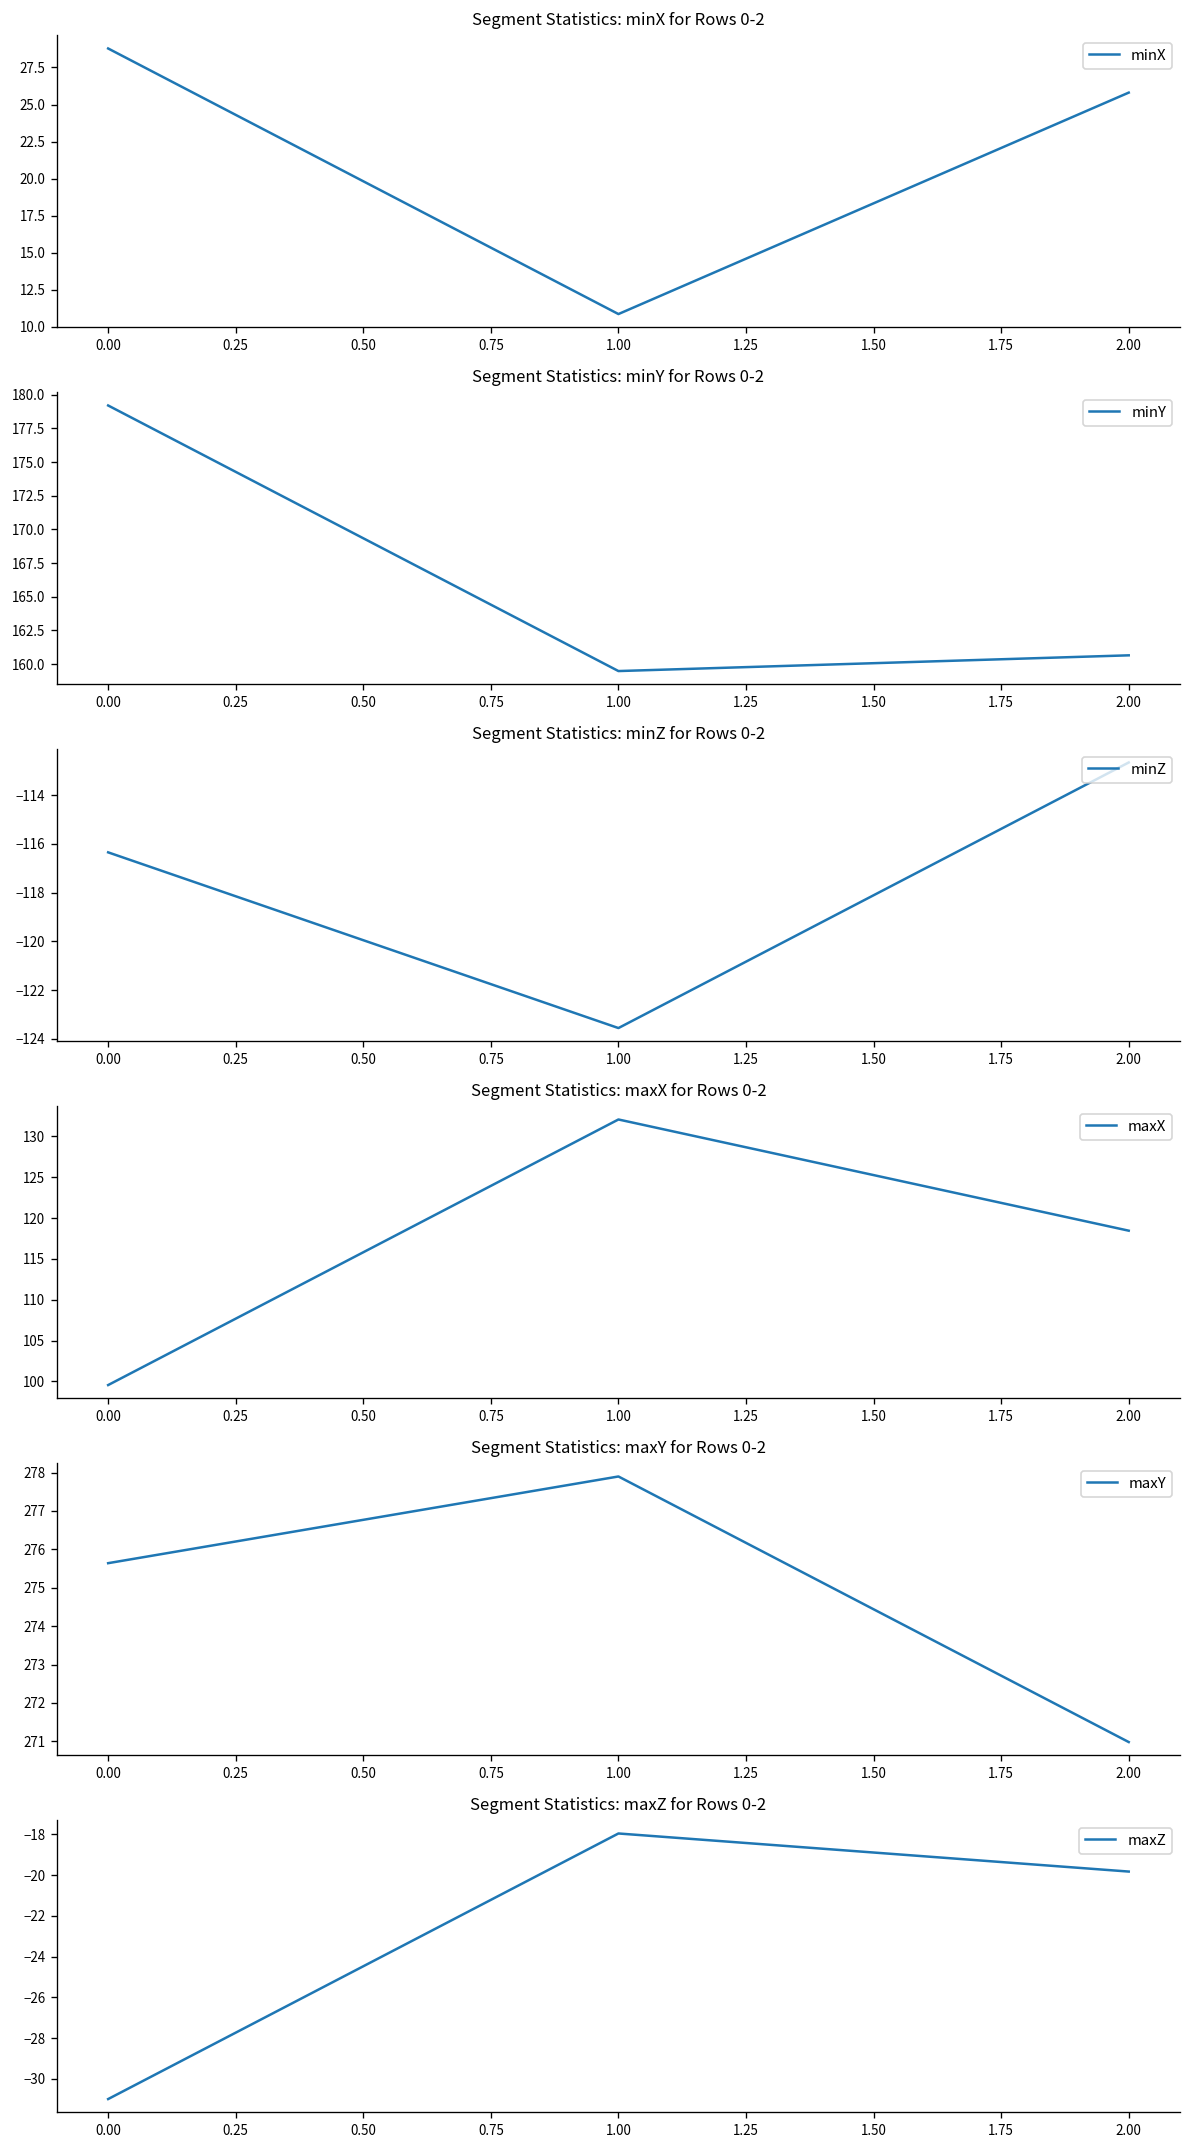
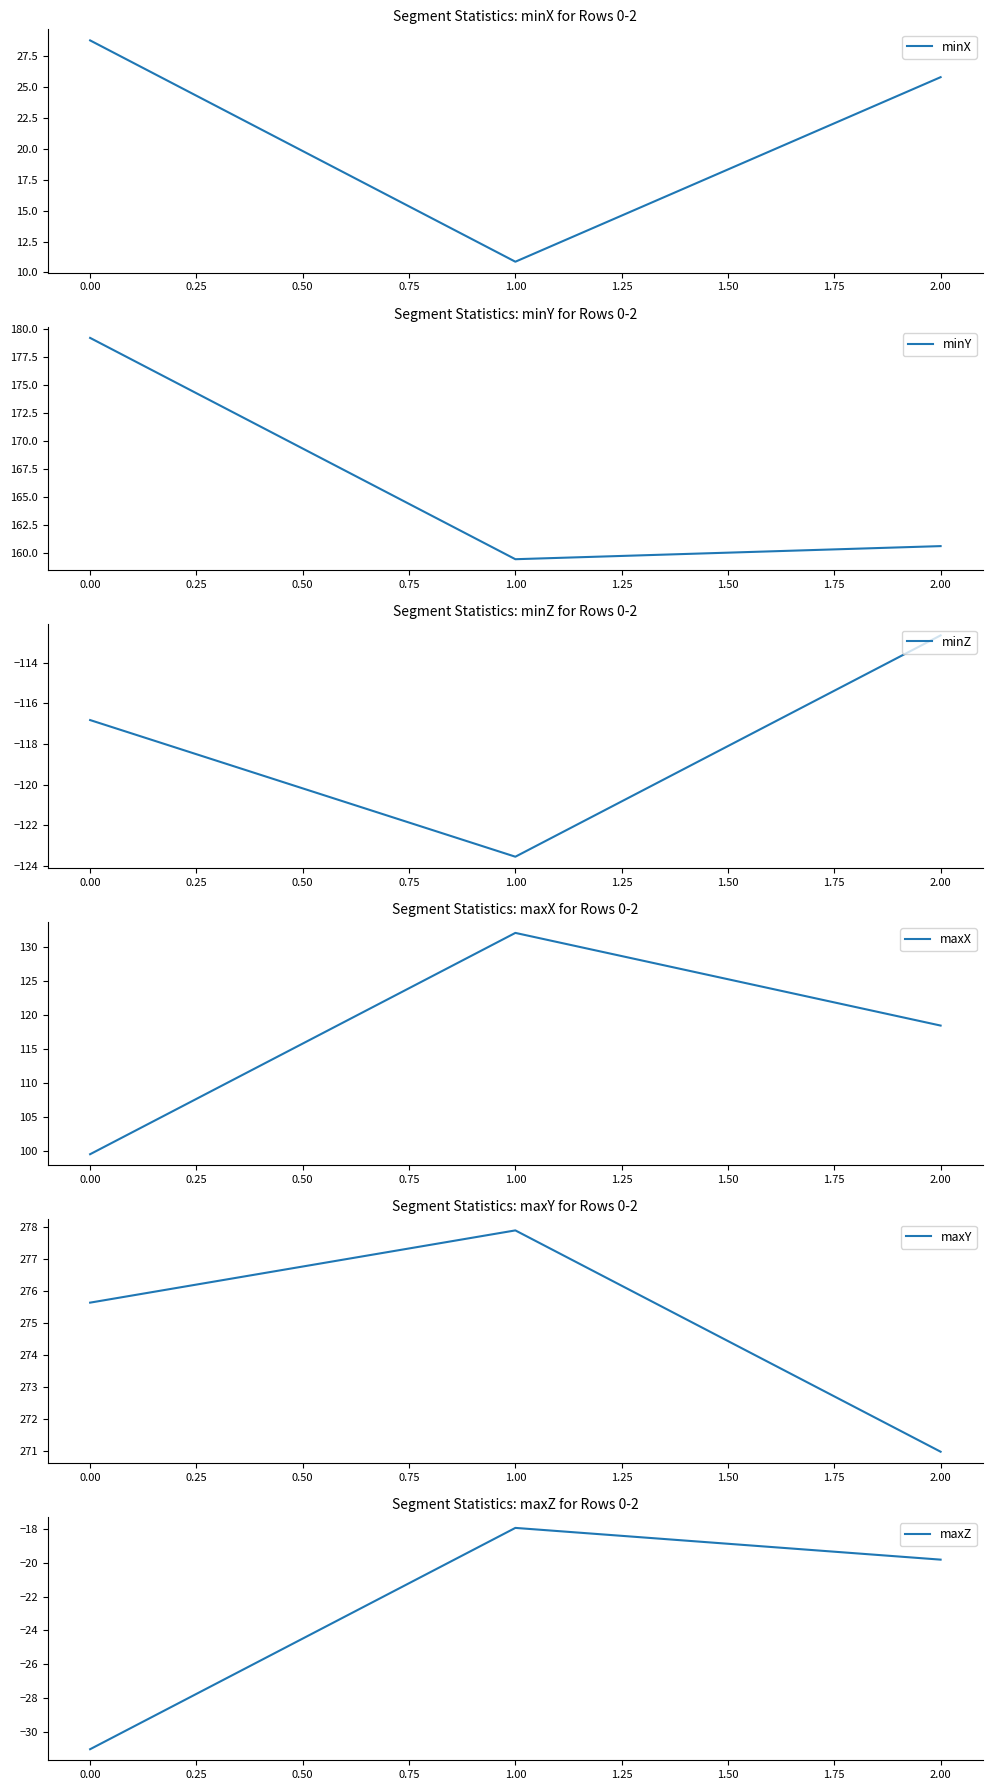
Segment Statistics: minZ for Rows 0-2, 0.00: -116.3 -> -116.8
